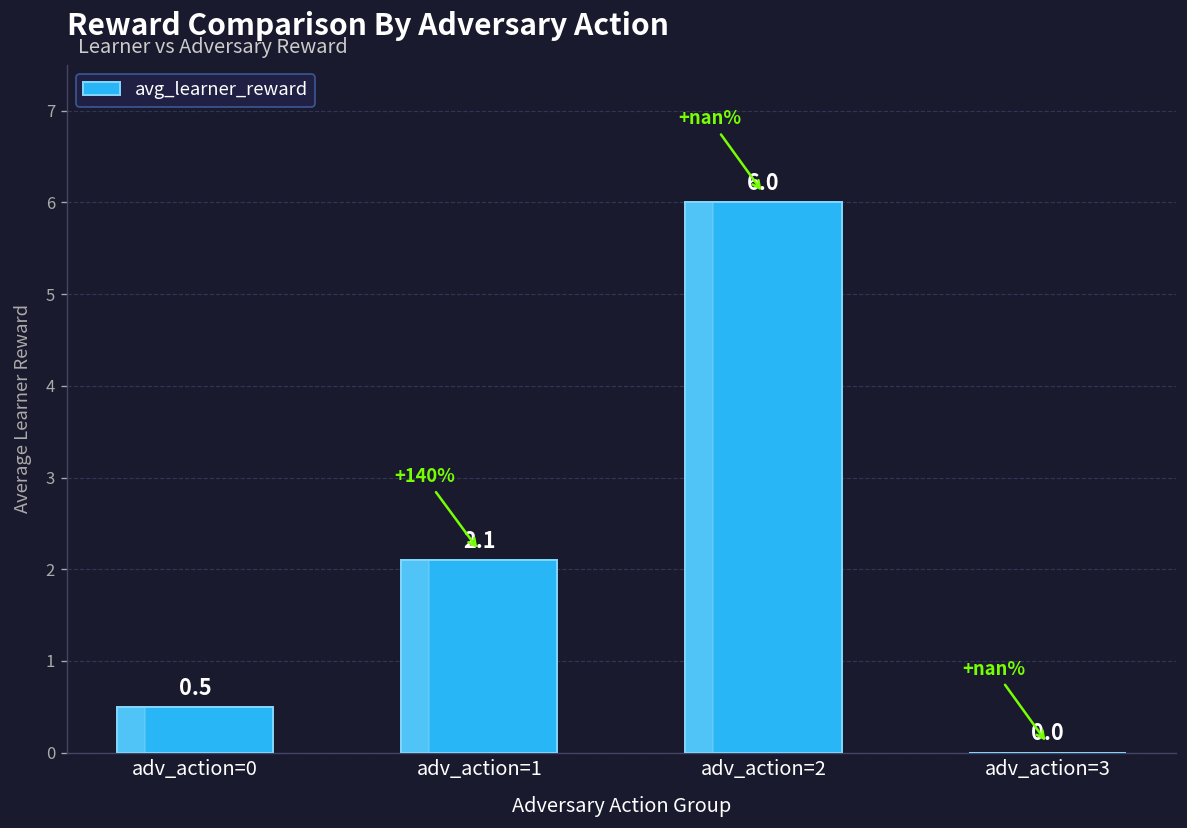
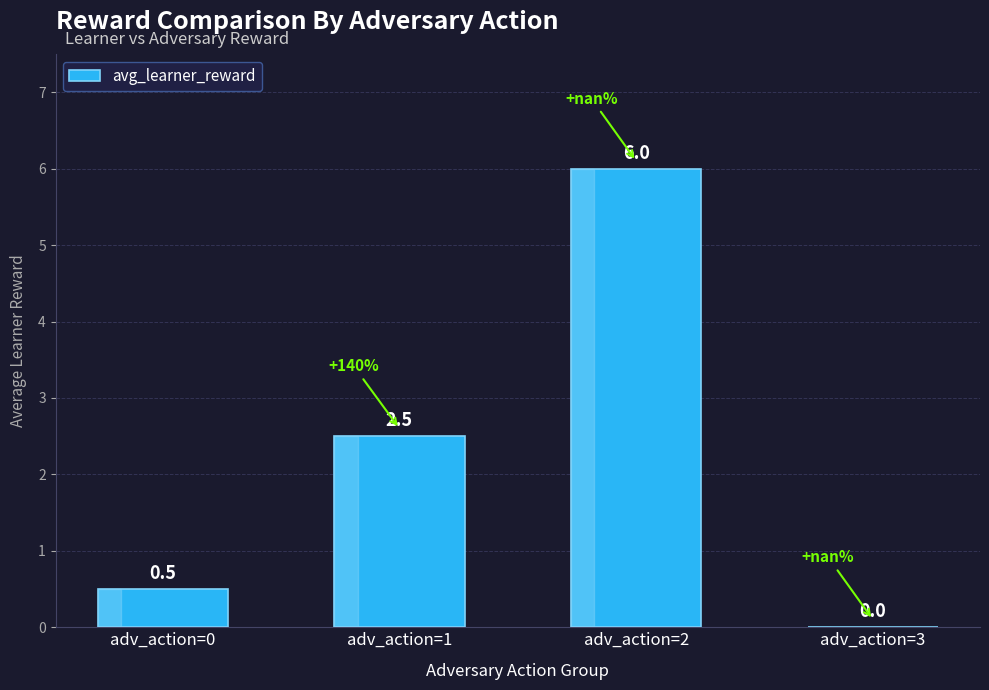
adv_action=1: 2.1 -> 2.5
